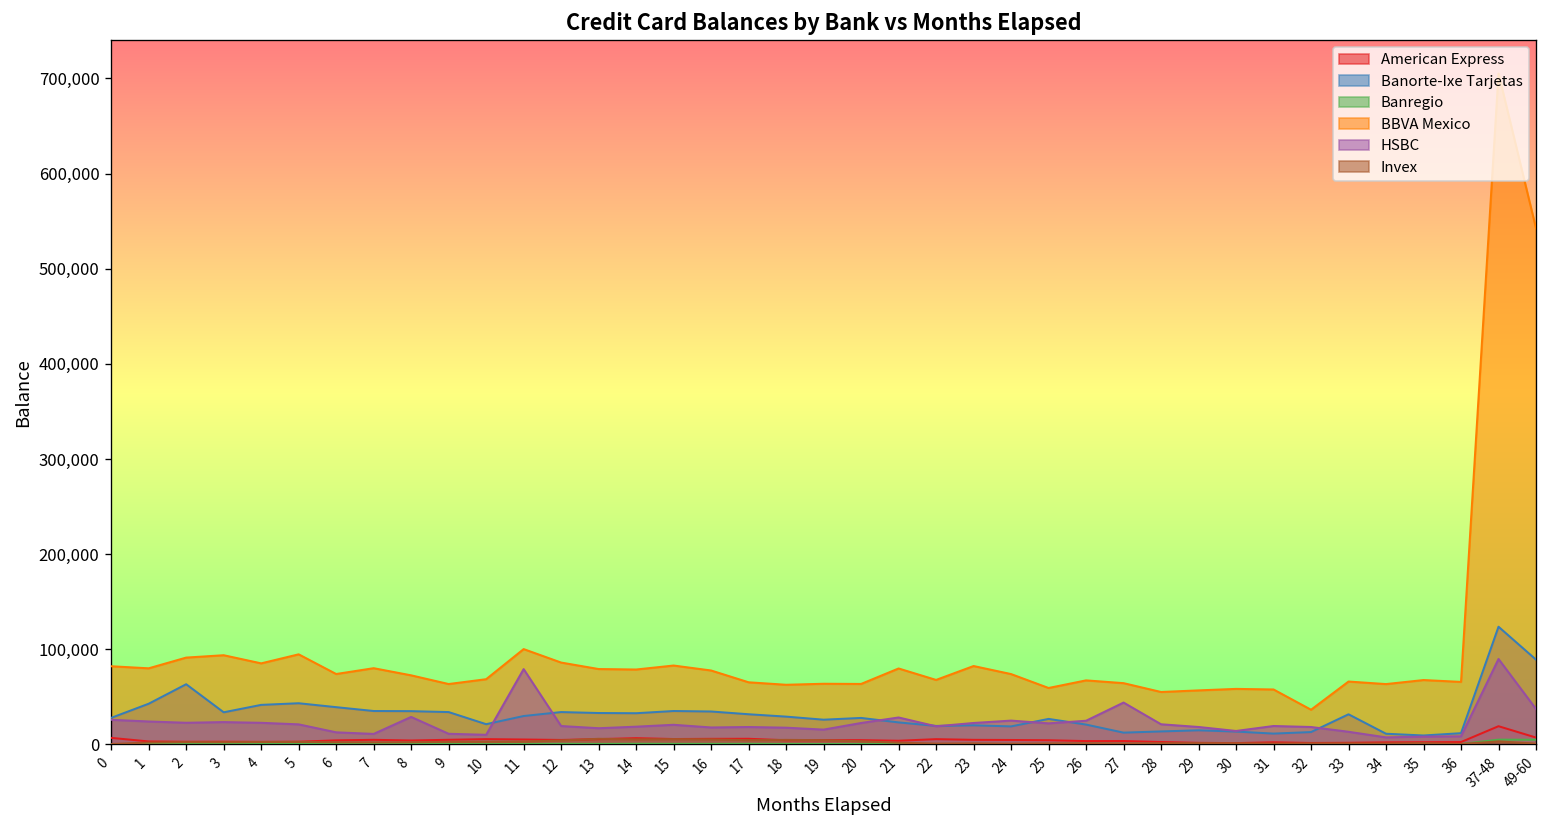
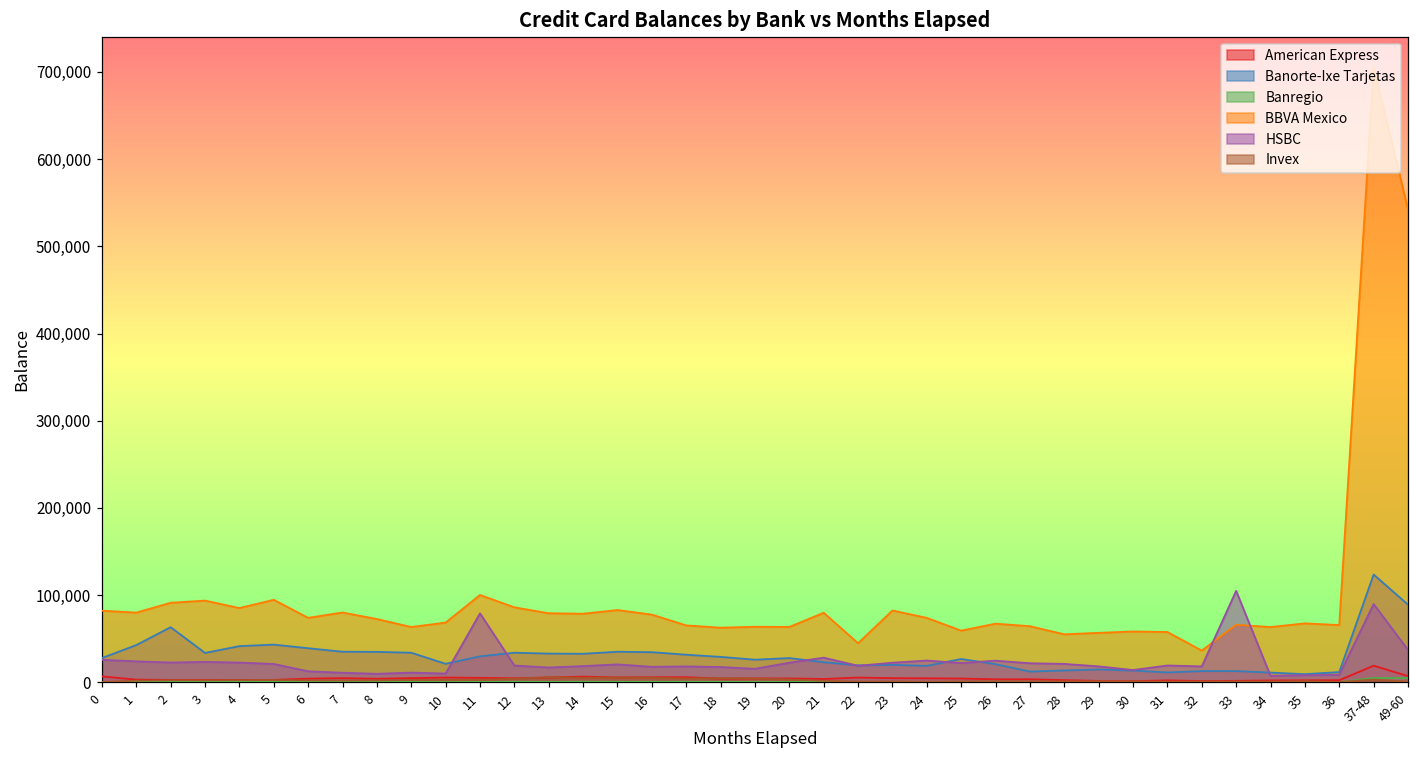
HSBC, 8: 30,000 -> 10,000
BBVA Mexico, 22: 70,000 -> 40,000
HSBC, 27: 40,000 -> 20,000
Banorte-Ixe Tarjetas, 33: 30,000 -> 10,000
HSBC, 33: 10,000 -> 100,000
